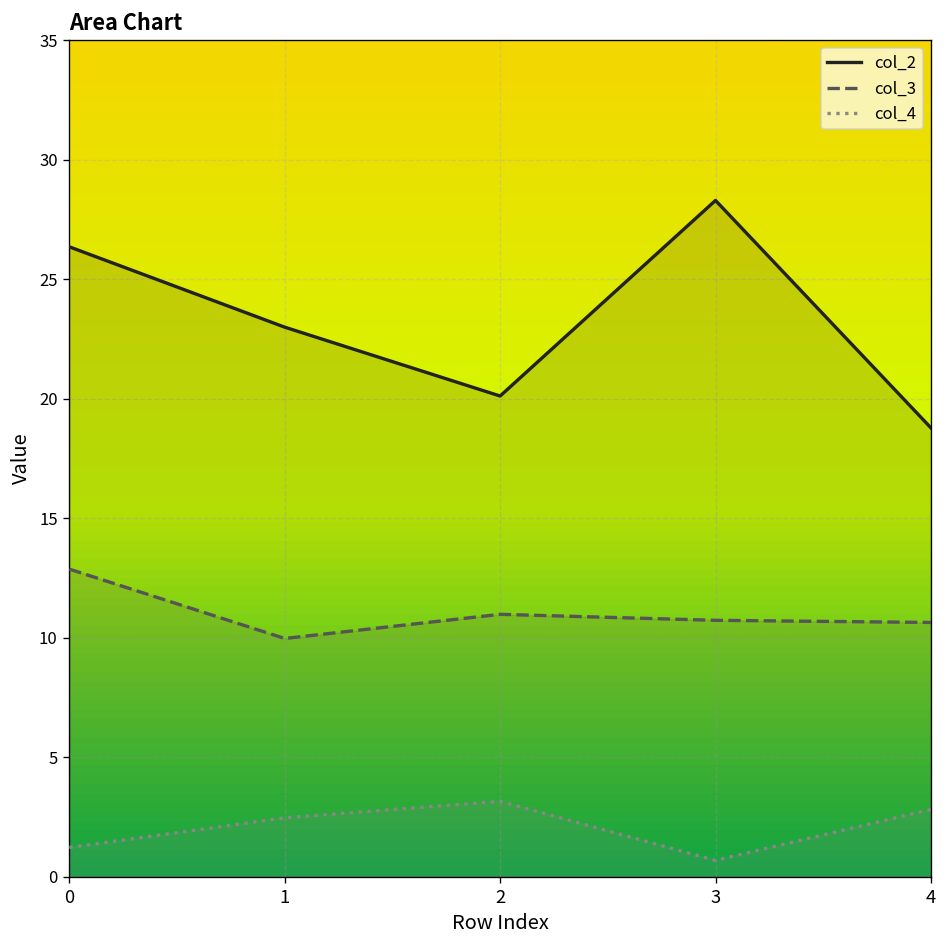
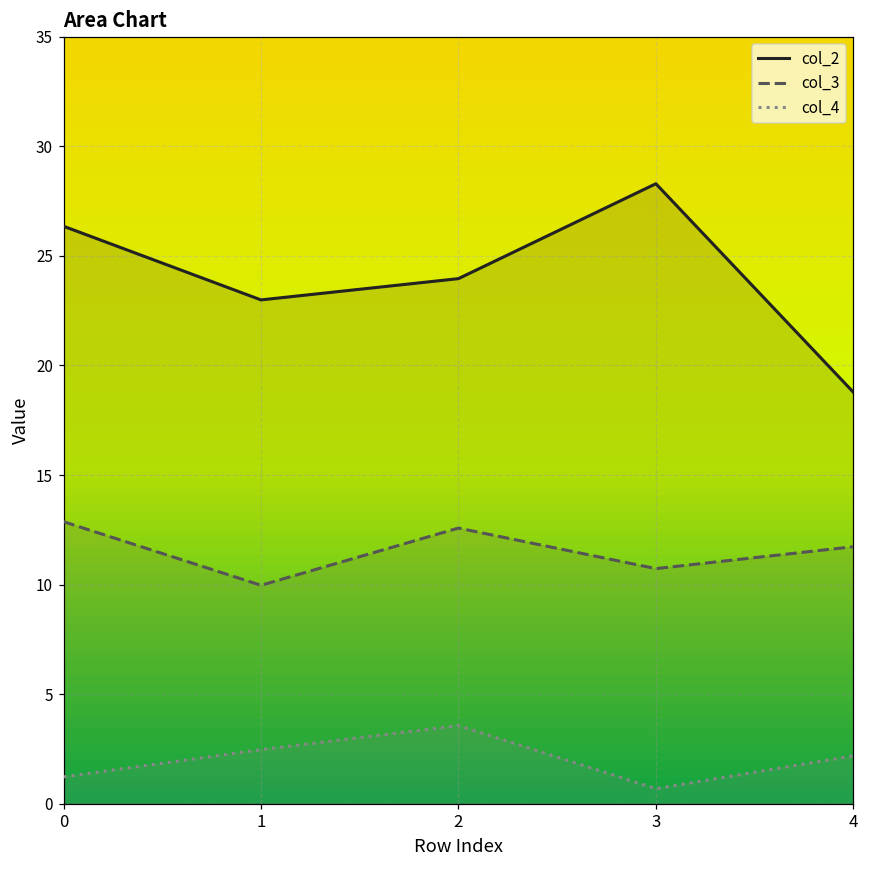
col_2, 2: 20.1 -> 24.0
col_3, 2: 11.0 -> 12.6
col_4, 2: 3.2 -> 3.6
col_3, 4: 10.6 -> 11.7
col_4, 4: 2.8 -> 2.2
